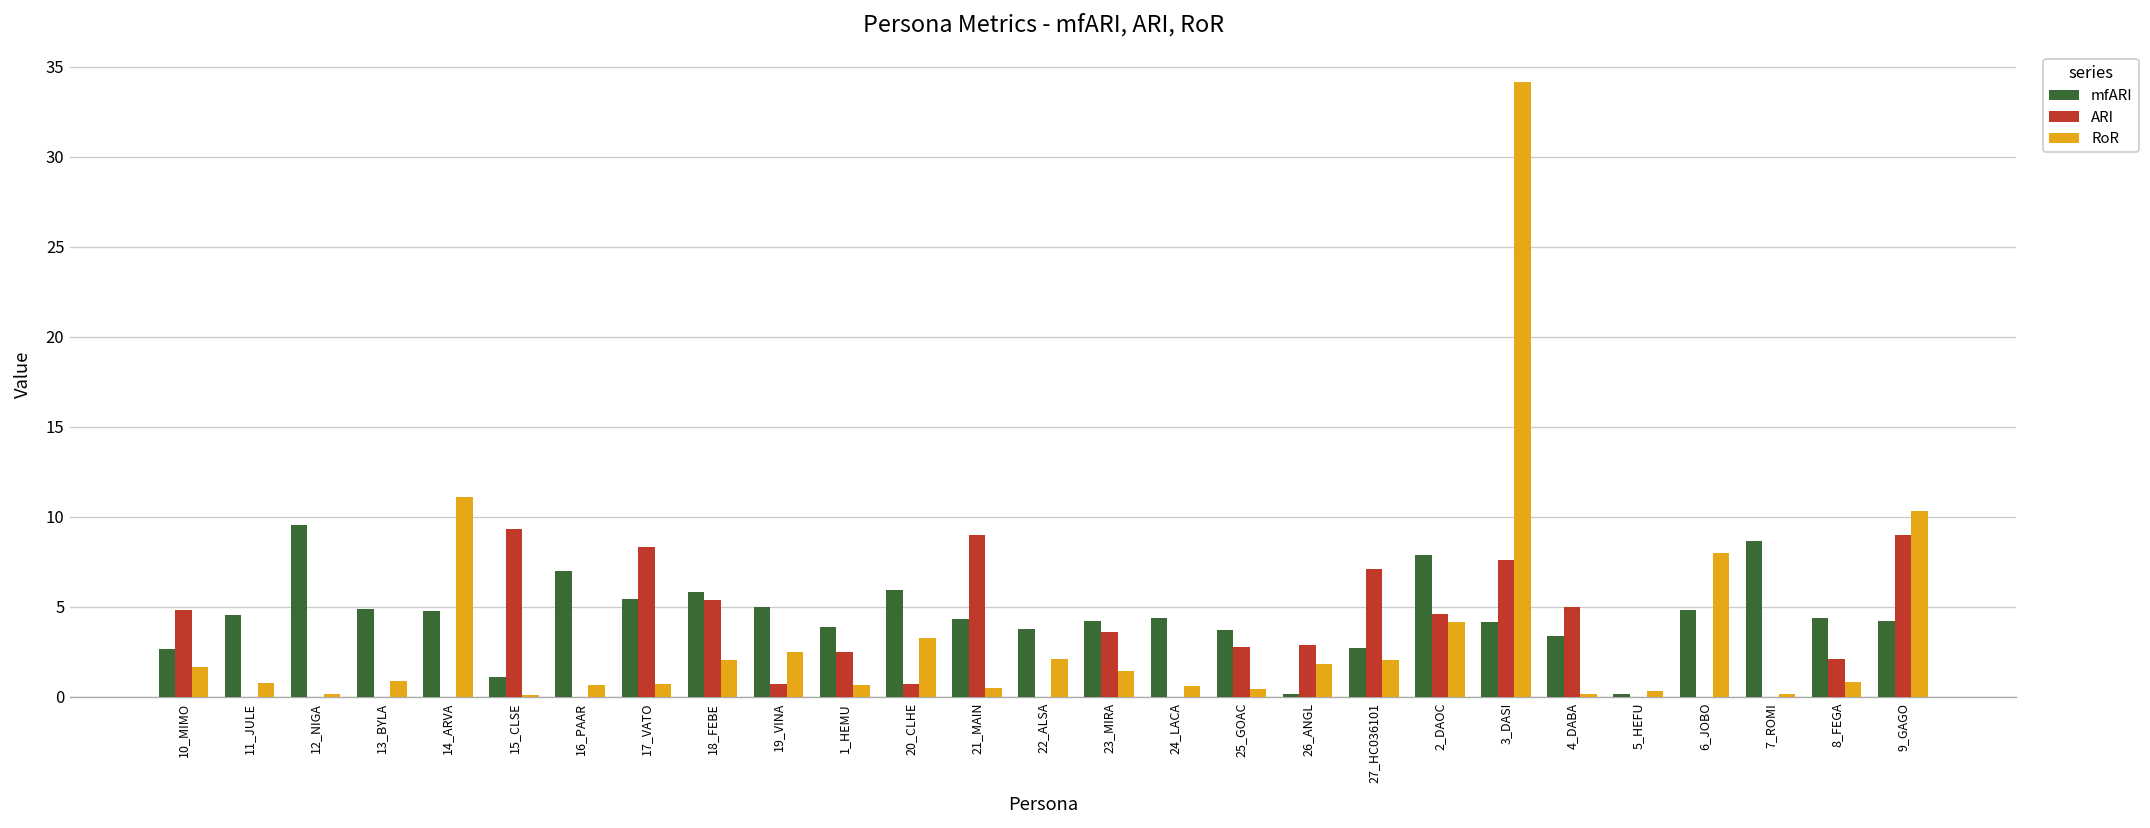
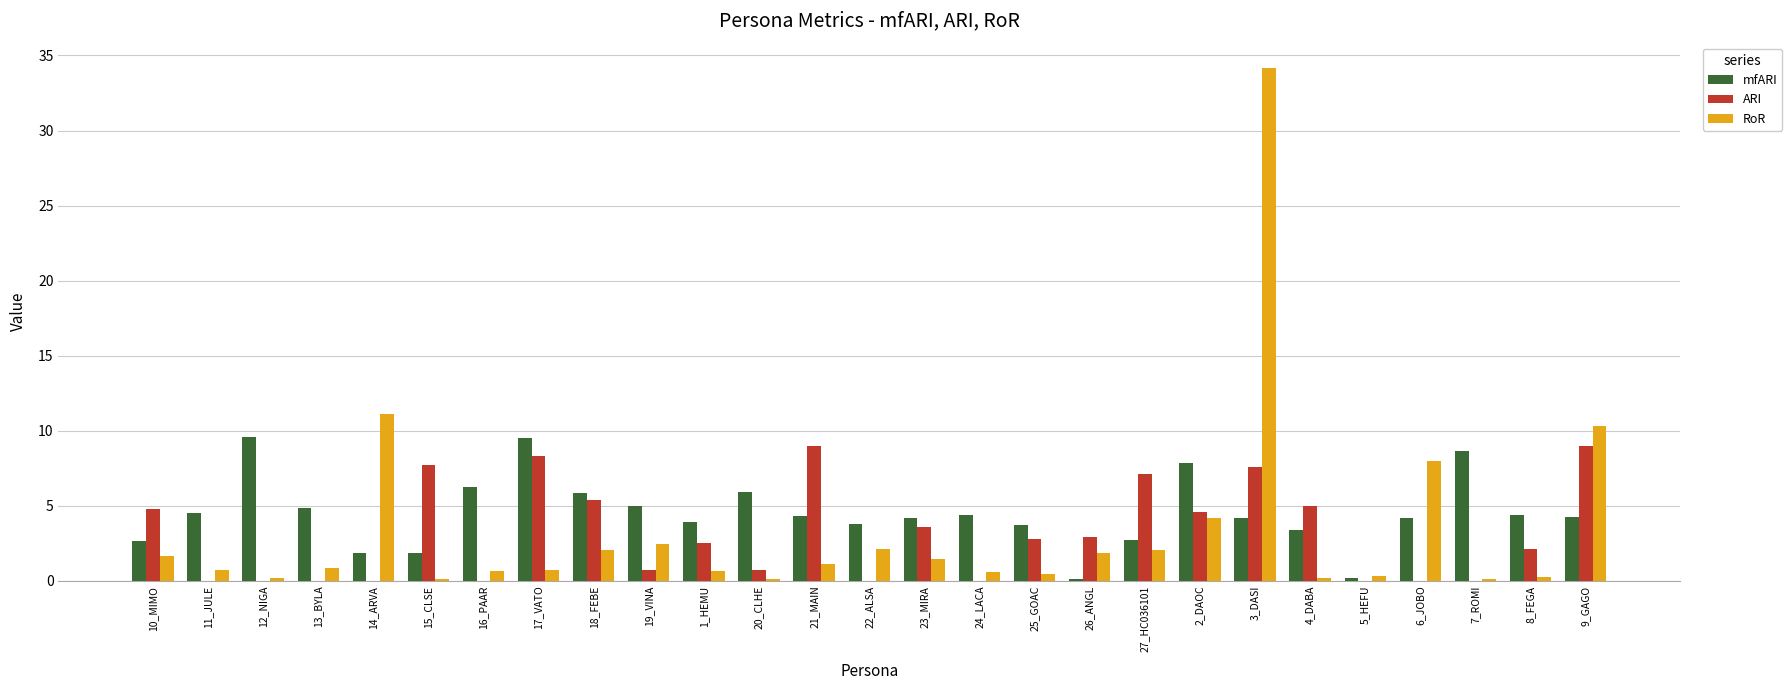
mfARI, 14_ARVA: 4.8 -> 1.8
mfARI, 15_CLSE: 1.1 -> 1.8
ARI, 15_CLSE: 9.3 -> 7.7
mfARI, 16_PAAR: 7.0 -> 6.2
mfARI, 17_VATO: 5.4 -> 9.5
RoR, 20_CLHE: 3.3 -> 0.1
RoR, 21_MAIN: 0.5 -> 1.1
mfARI, 6_JOBO: 4.8 -> 4.2
RoR, 8_FEGA: 0.8 -> 0.3
